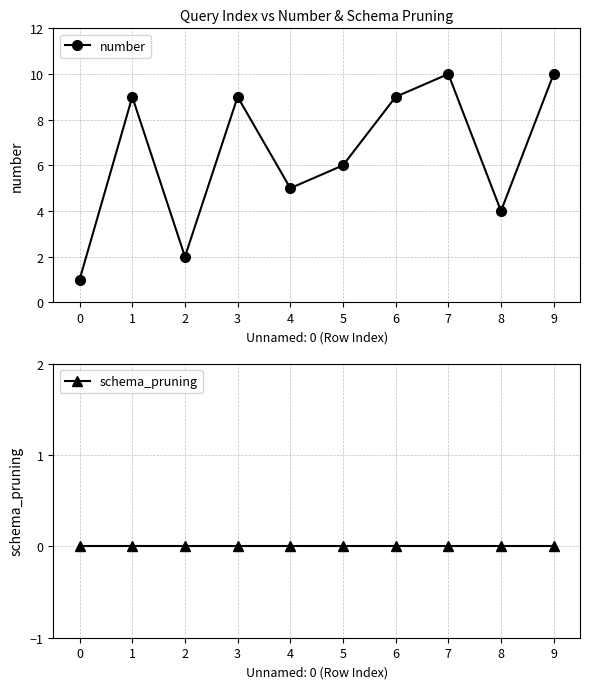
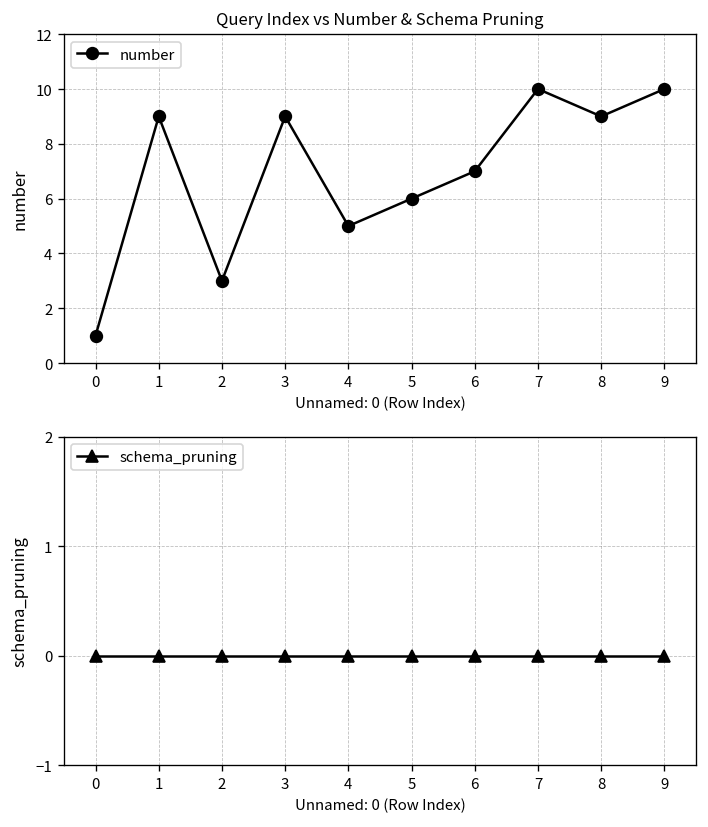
Query Index vs Number & Schema Pruning, 2: 2 -> 3
Query Index vs Number & Schema Pruning, 6: 9 -> 7
Query Index vs Number & Schema Pruning, 8: 4 -> 9
